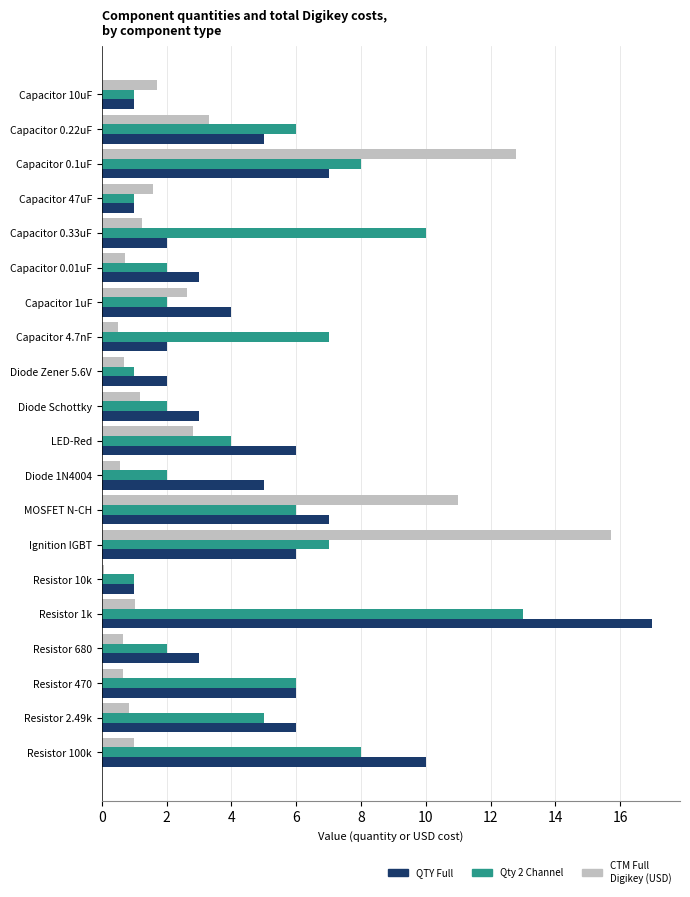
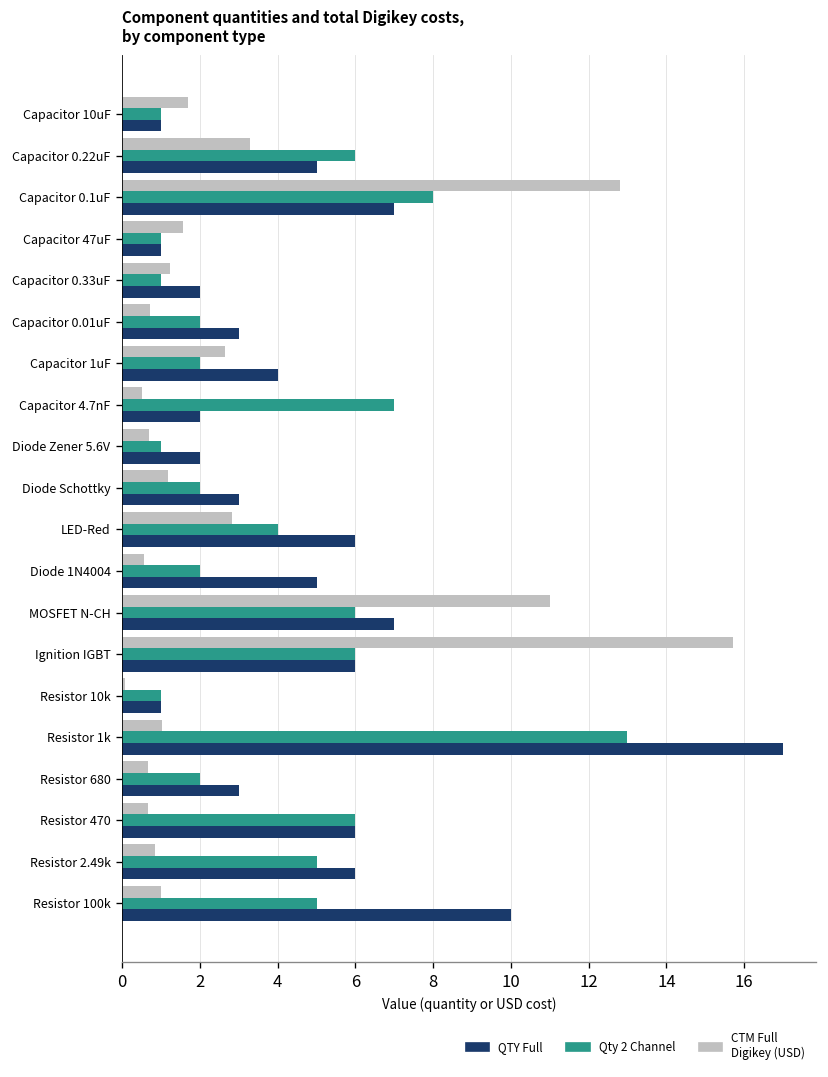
Qty 2 Channel, Capacitor 0.33uF: 10 -> 1
Qty 2 Channel, Ignition IGBT: 7 -> 6
Qty 2 Channel, Resistor 100k: 8 -> 5
